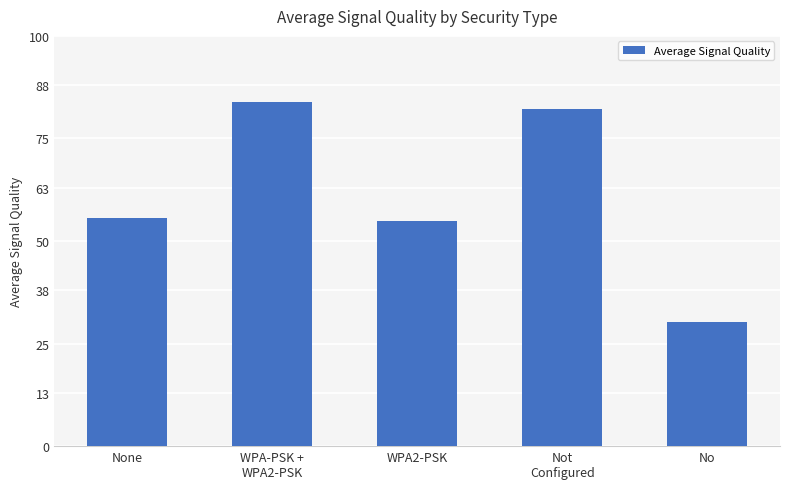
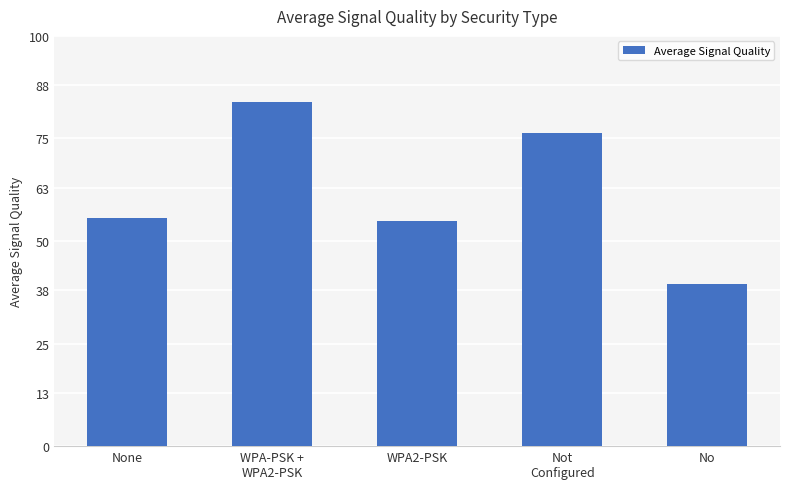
Not Configured: 82 -> 76
No: 30 -> 40
